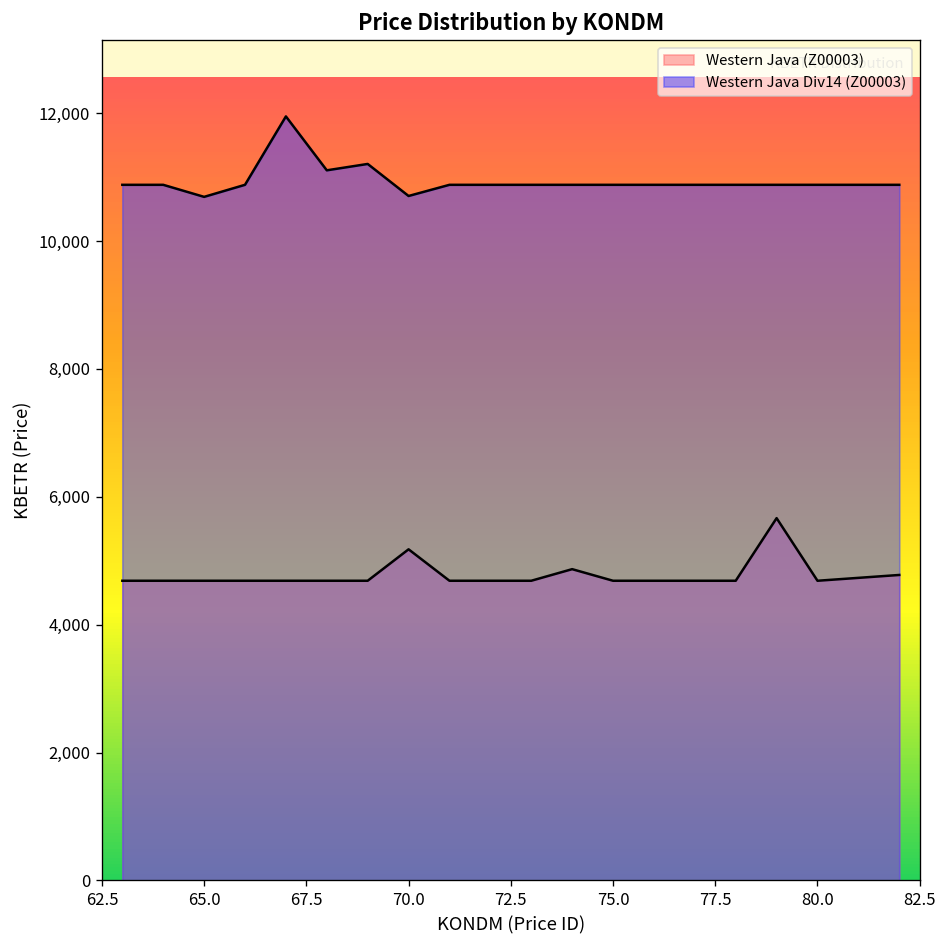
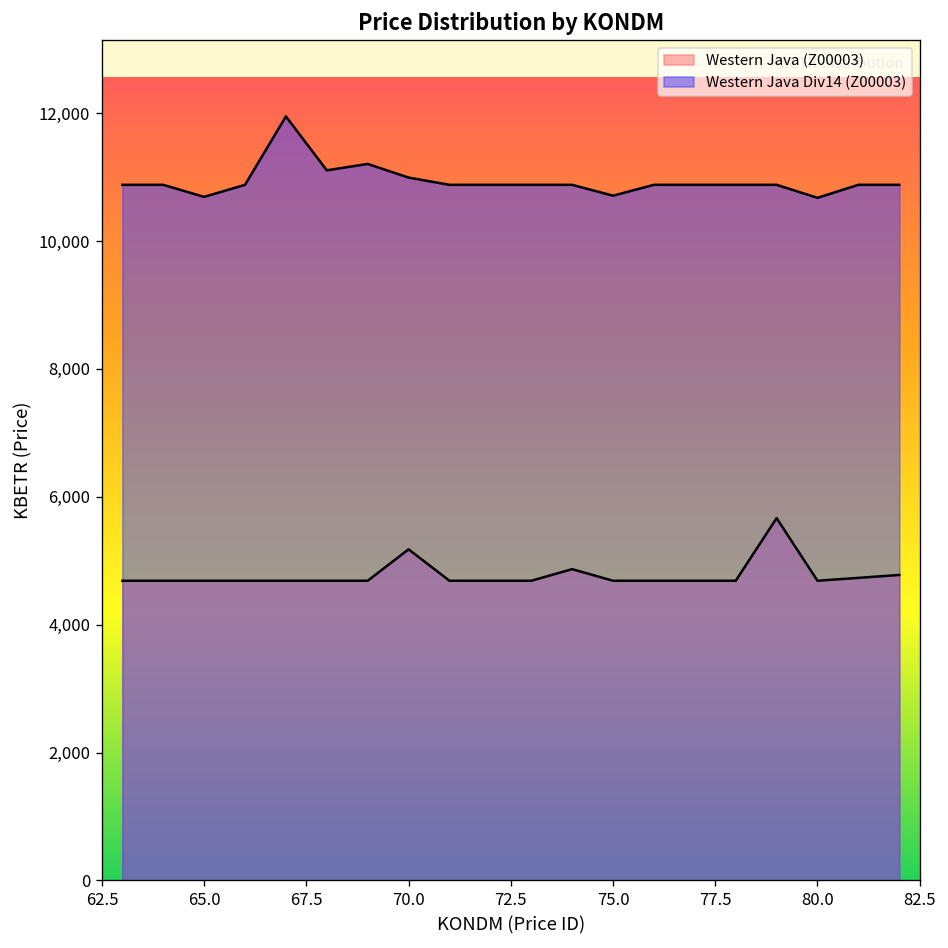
Western Java Div14 (Z00003), 70.0: 10,700 -> 11,000
Western Java Div14 (Z00003), 75.0: 10,900 -> 10,700
Western Java Div14 (Z00003), 80.0: 10,900 -> 10,700
